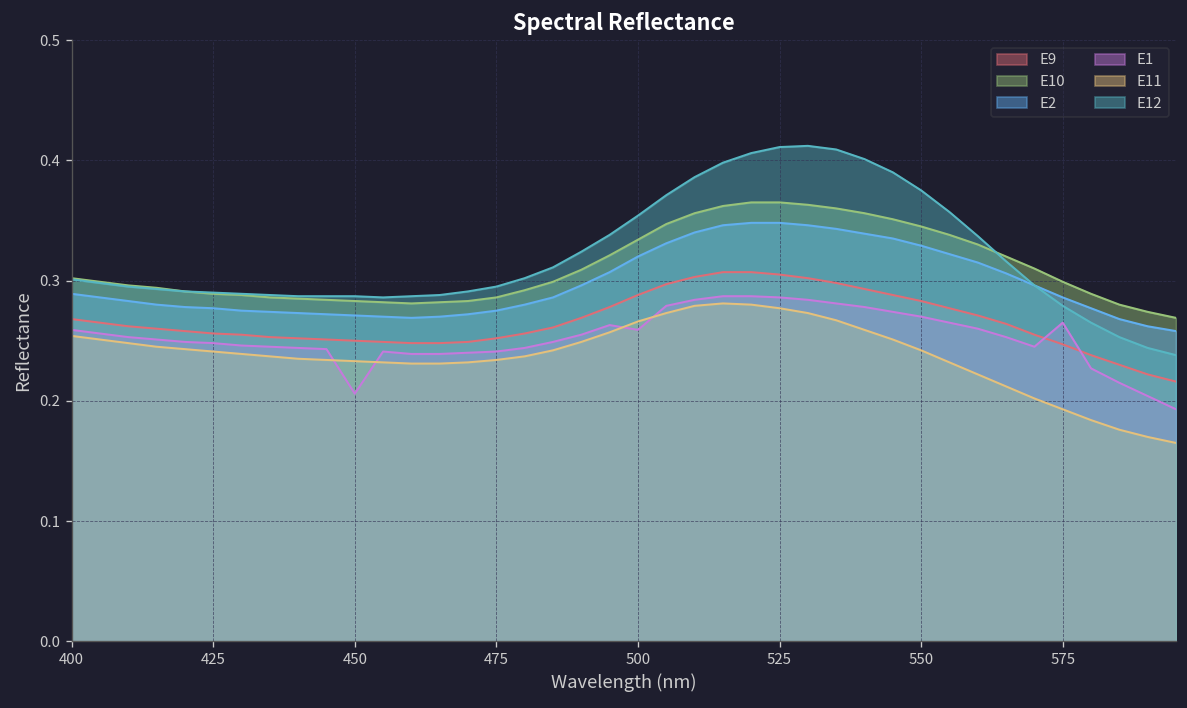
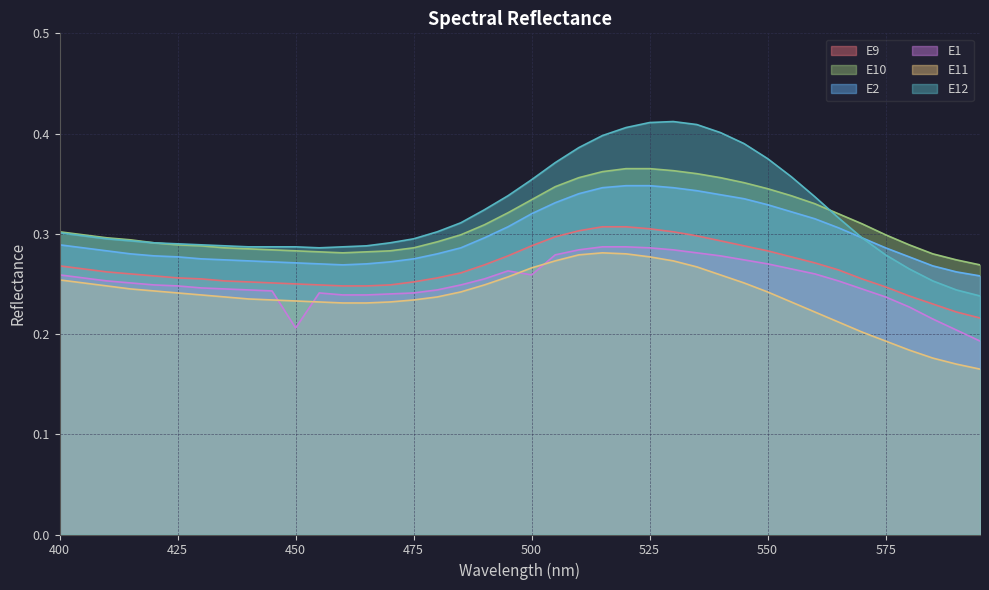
E1, 575: 0.265 -> 0.237
